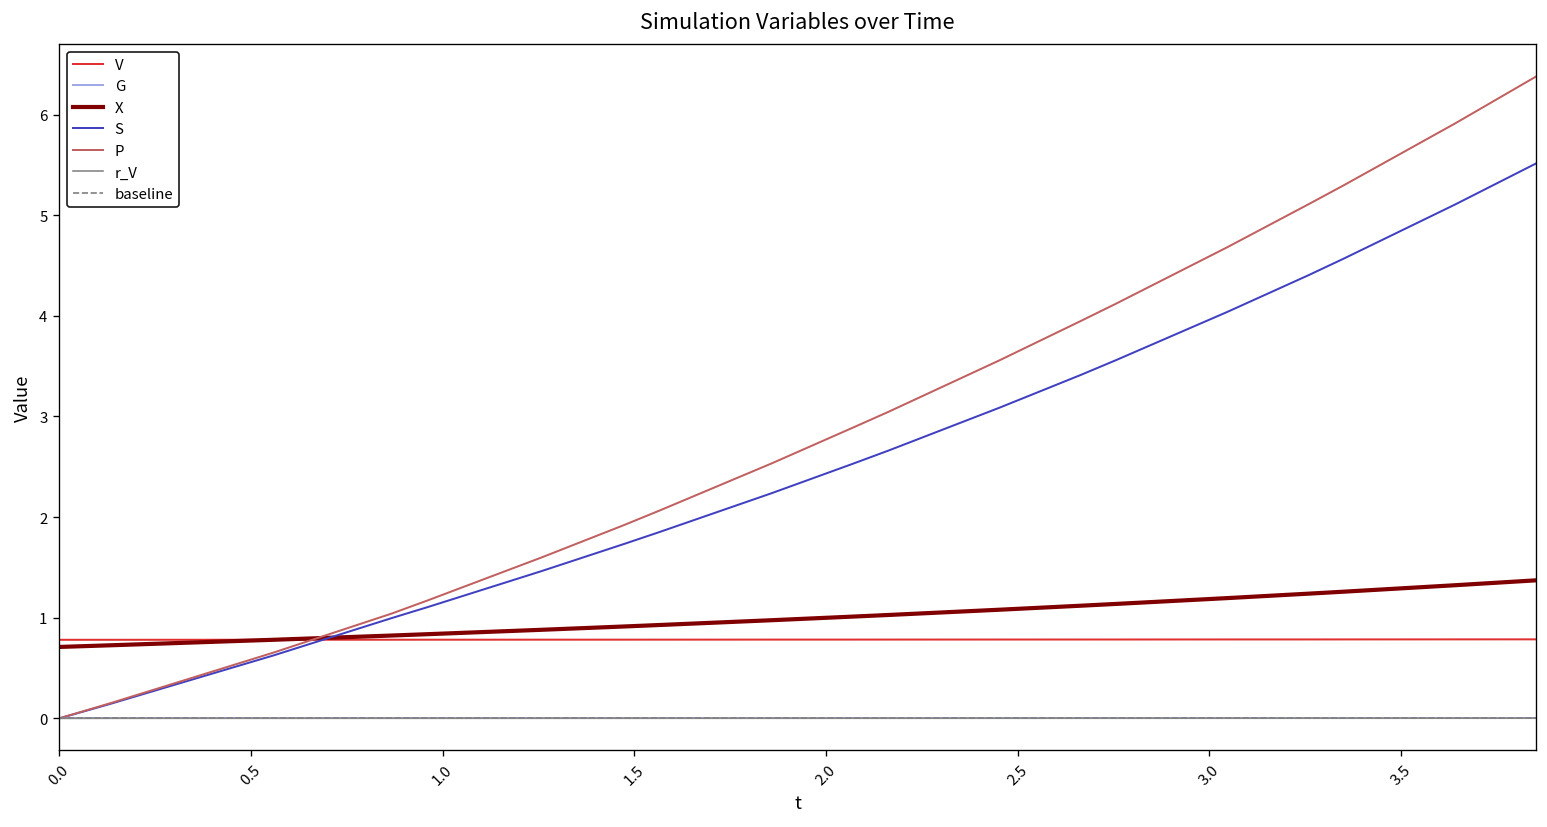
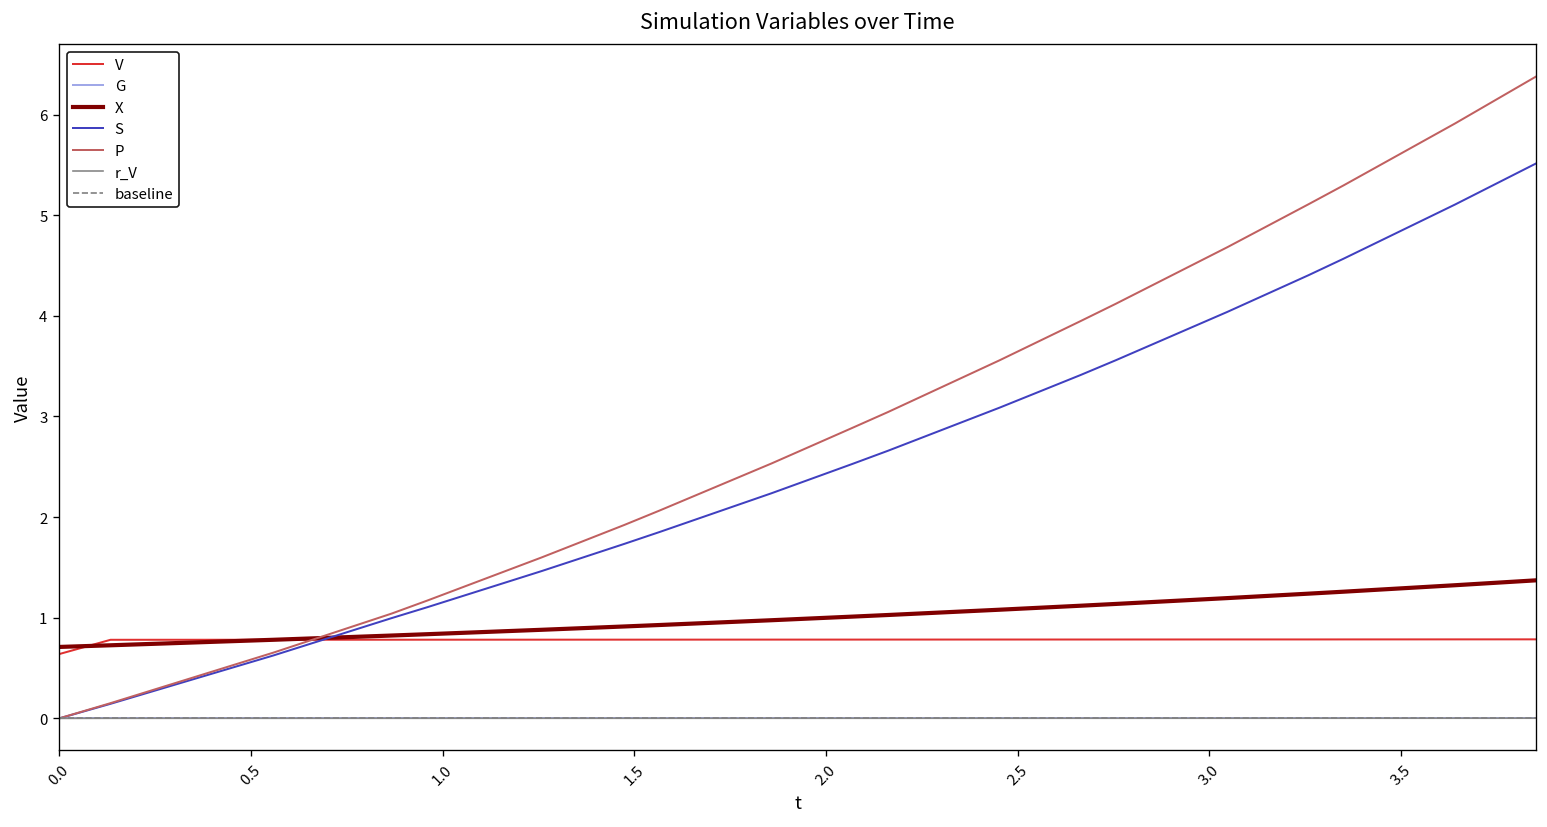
V, 0.0: 0.8 -> 0.6
